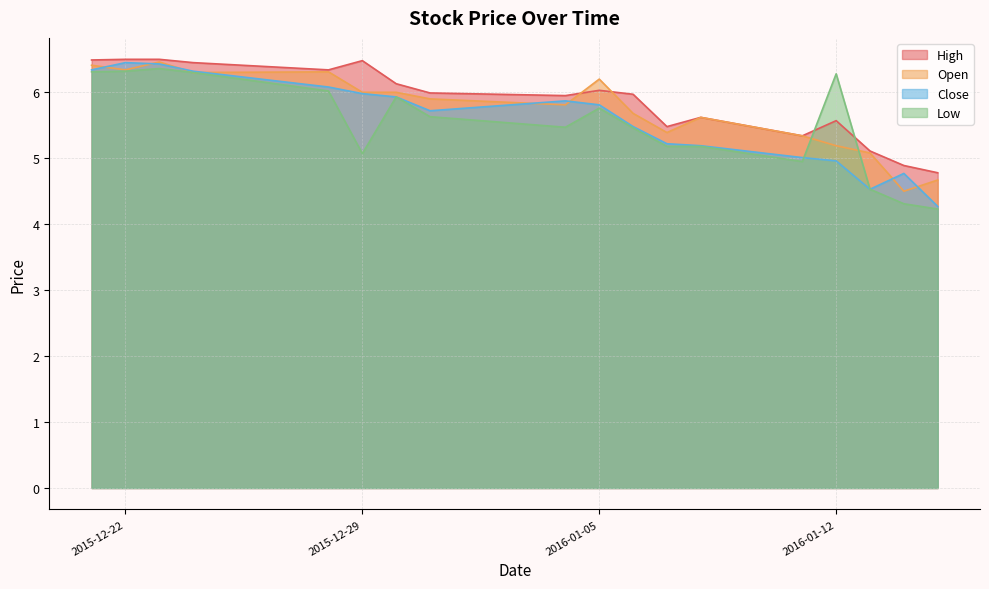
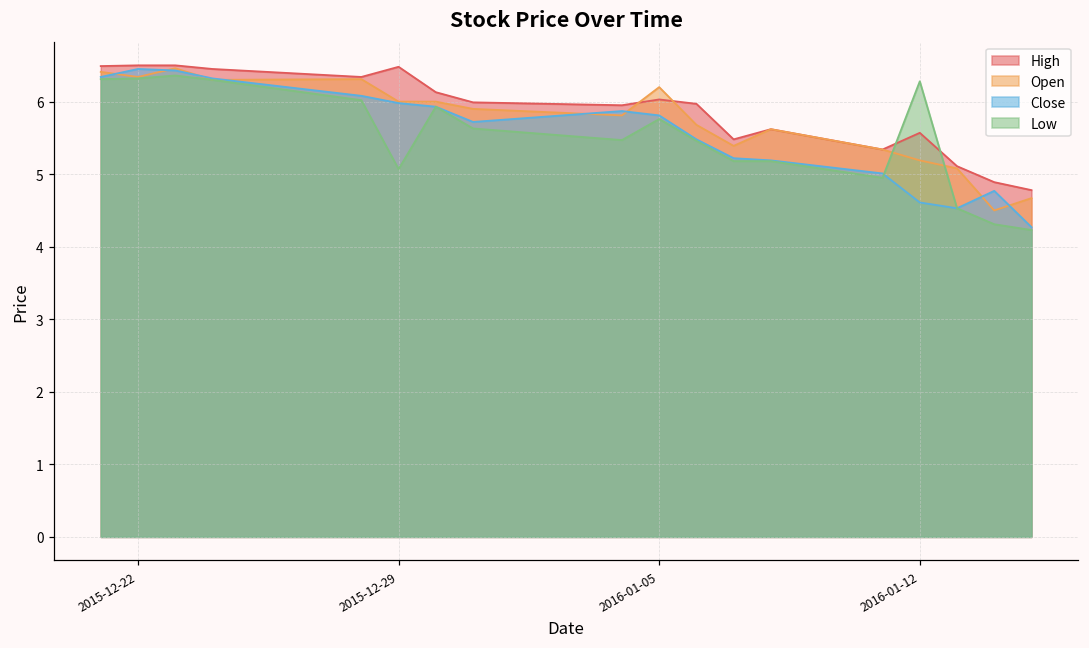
Close, 2016-01-12: 5.0 -> 4.6
